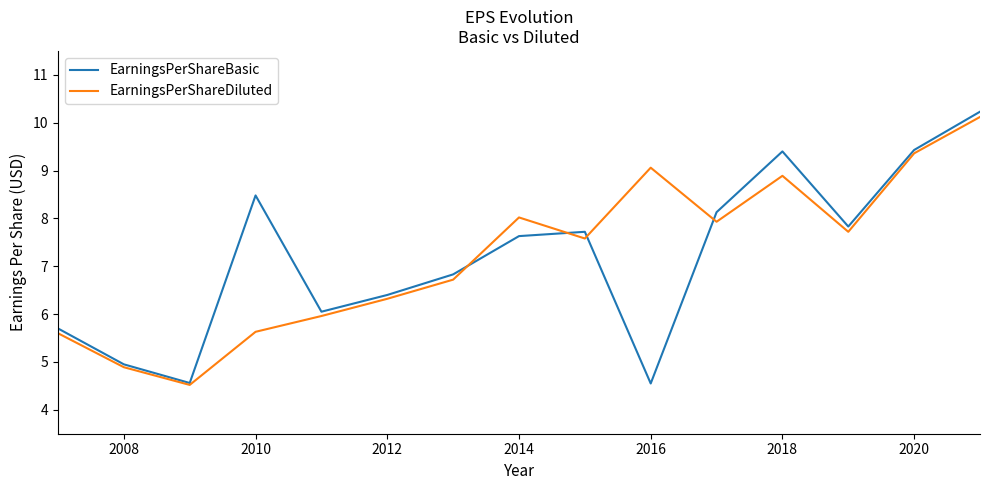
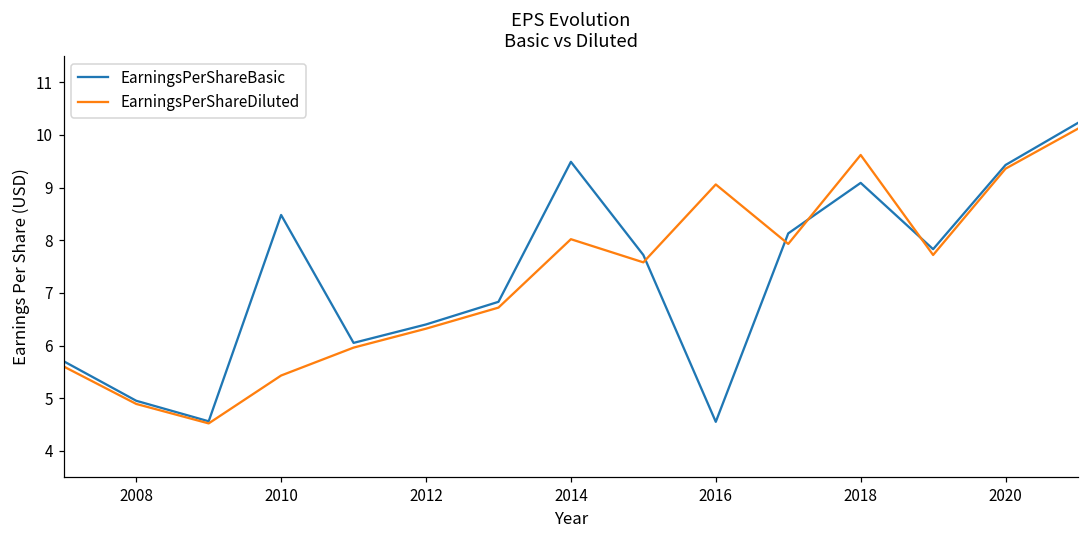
EarningsPerShareDiluted, 2010: 5.6 -> 5.4
EarningsPerShareBasic, 2014: 7.6 -> 9.5
EarningsPerShareBasic, 2018: 9.4 -> 9.1
EarningsPerShareDiluted, 2018: 8.9 -> 9.6
